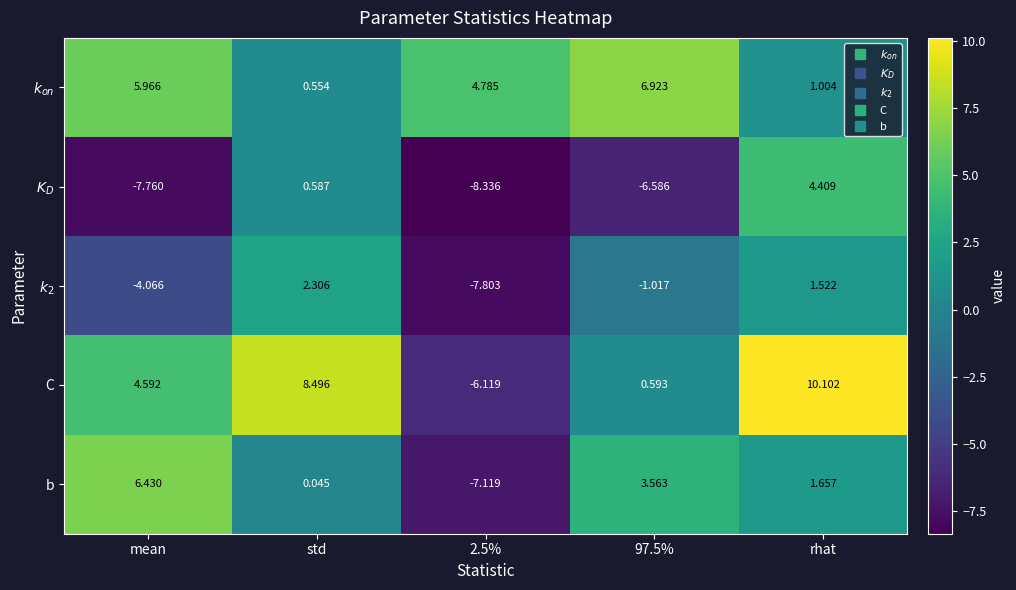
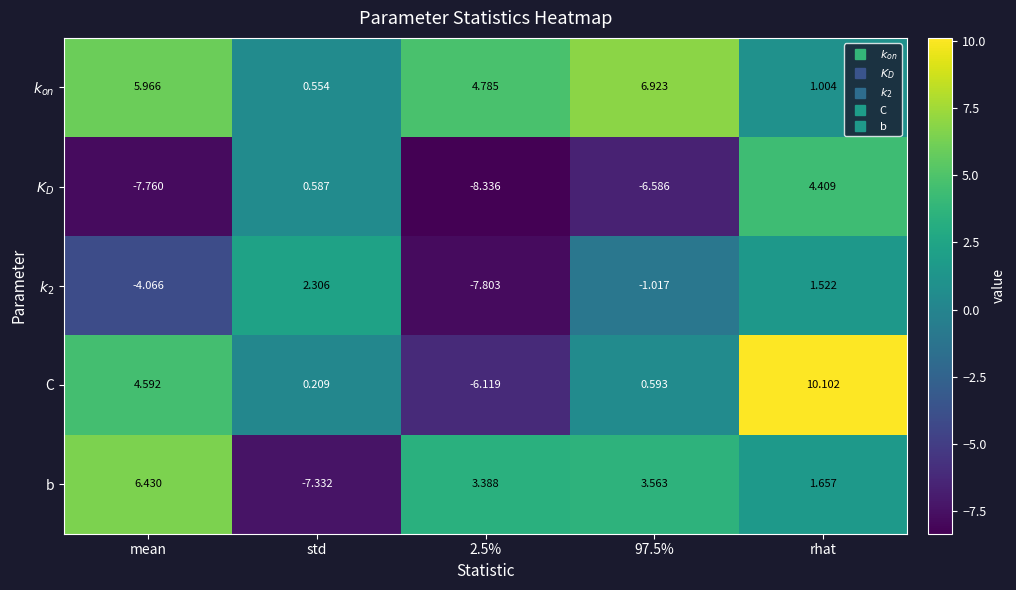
C, std: 8.496 -> 0.209
b, std: 0.045 -> -7.332
b, 2.5%: -7.119 -> 3.388
